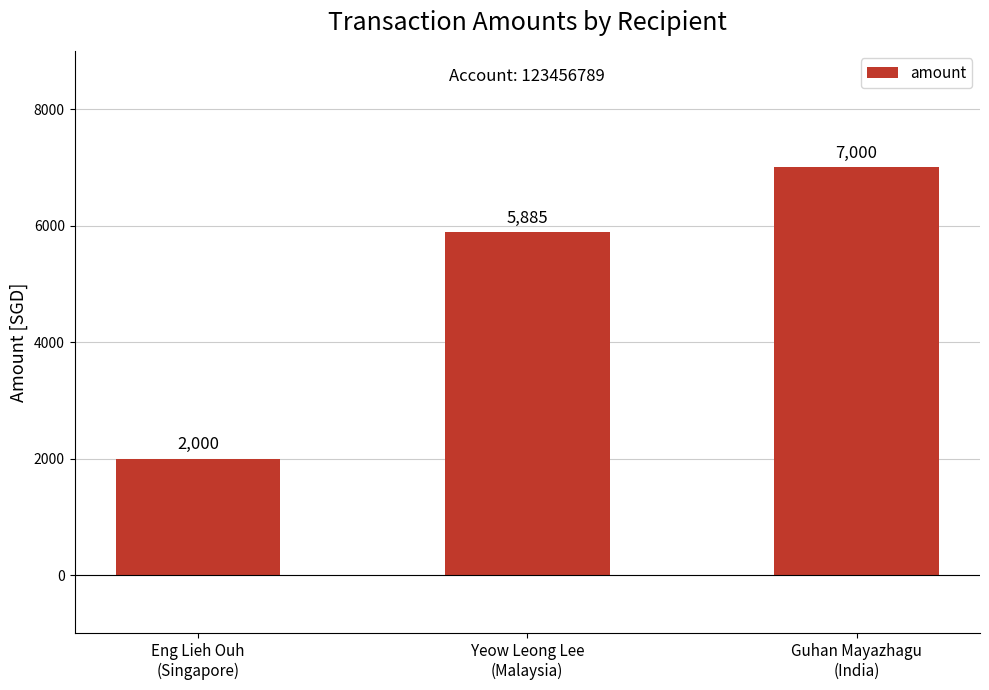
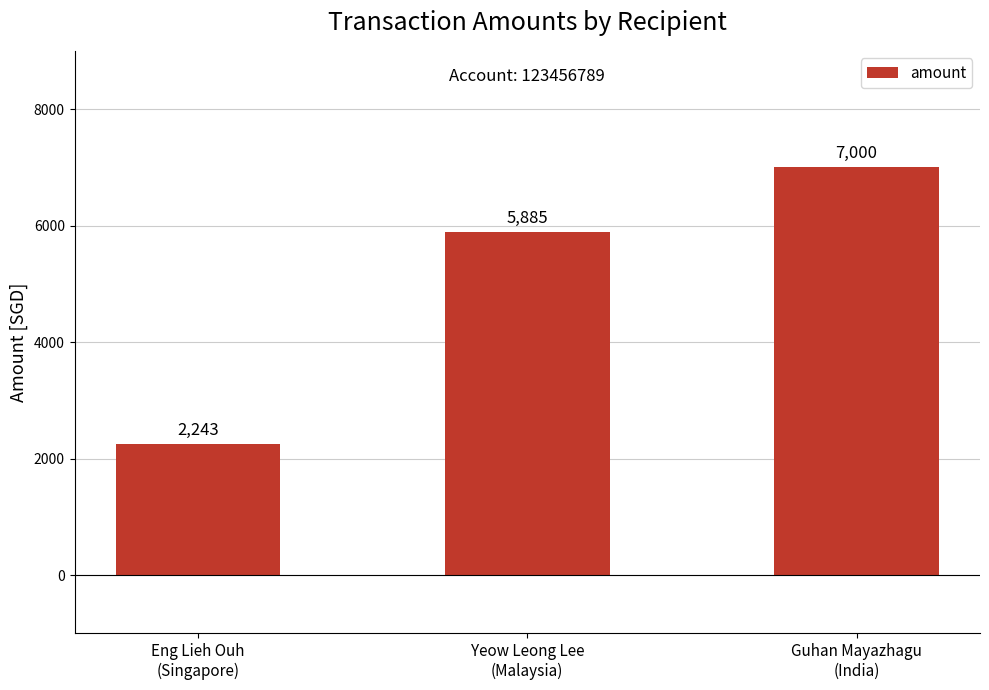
Eng Lieh Ouh (Singapore): 2,000 -> 2,243
